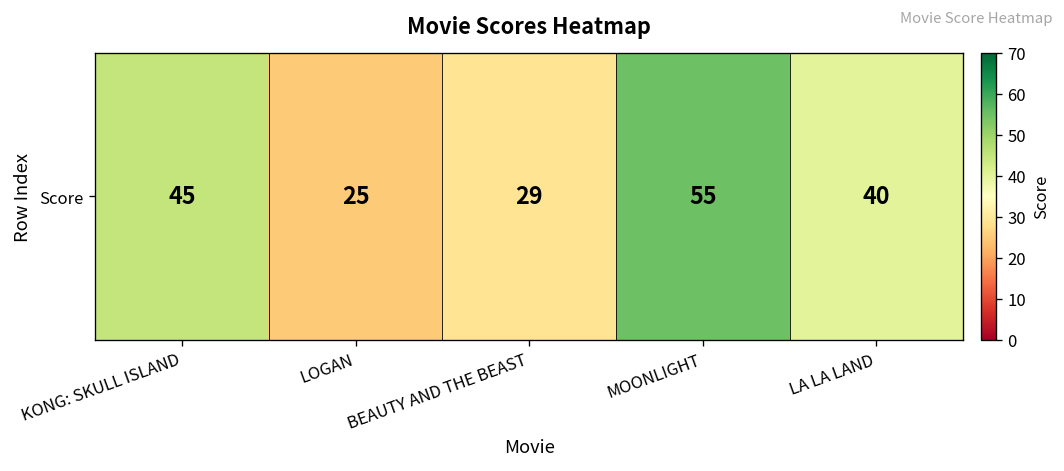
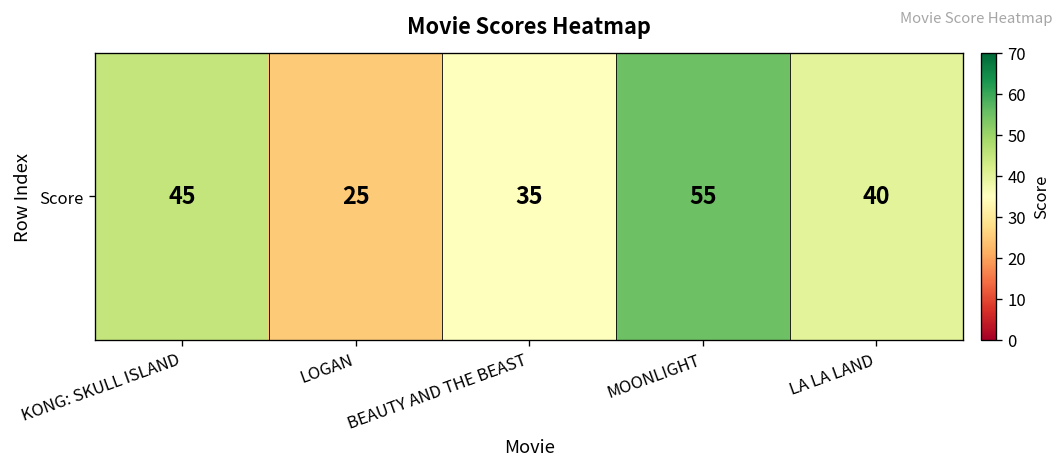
Score, BEAUTY AND THE BEAST: 29 -> 35
